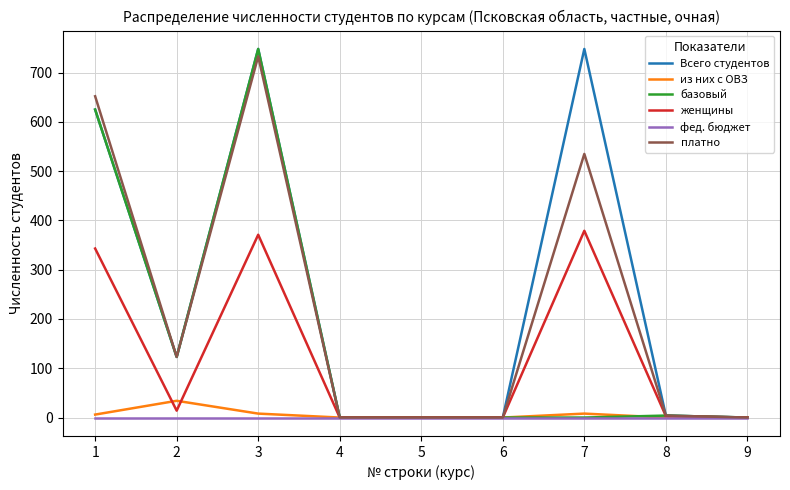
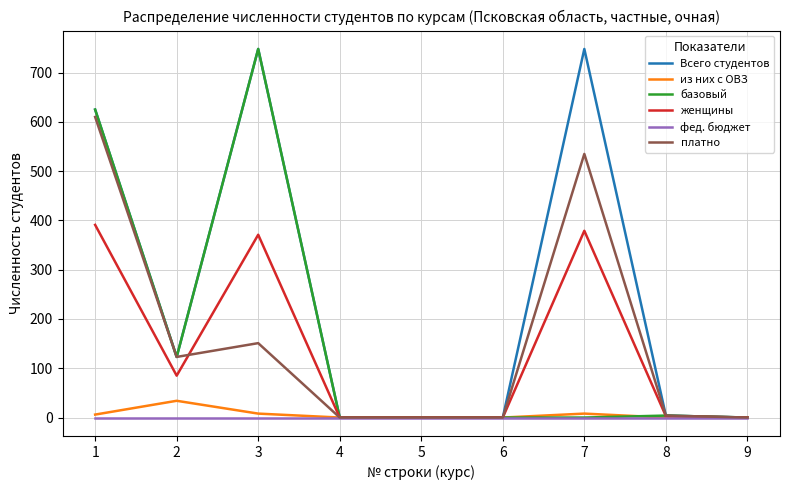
женщины, 1: 340 -> 390
платно, 1: 650 -> 610
женщины, 2: 10 -> 90
платно, 3: 730 -> 150
